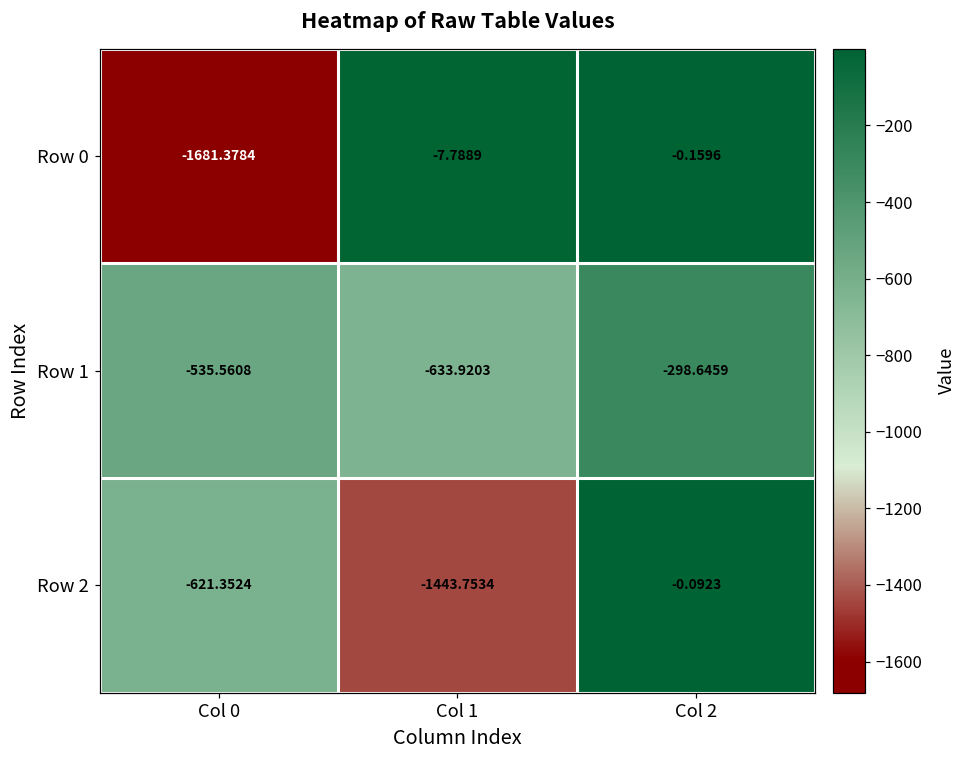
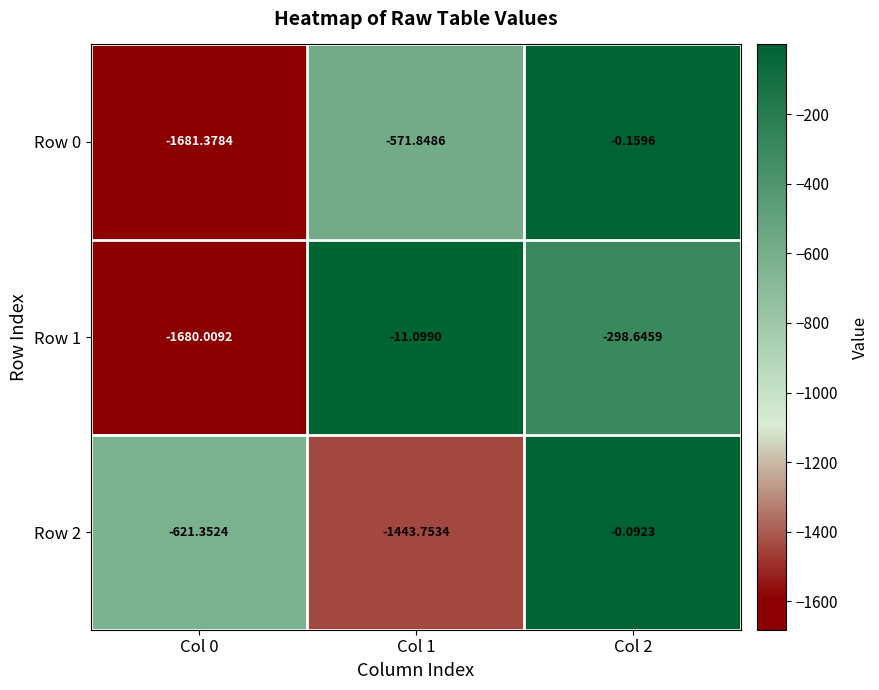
Row 0, Col 1: -7.7889 -> -571.8486
Row 1, Col 0: -535.5608 -> -1680.0092
Row 1, Col 1: -633.9203 -> -11.0990
